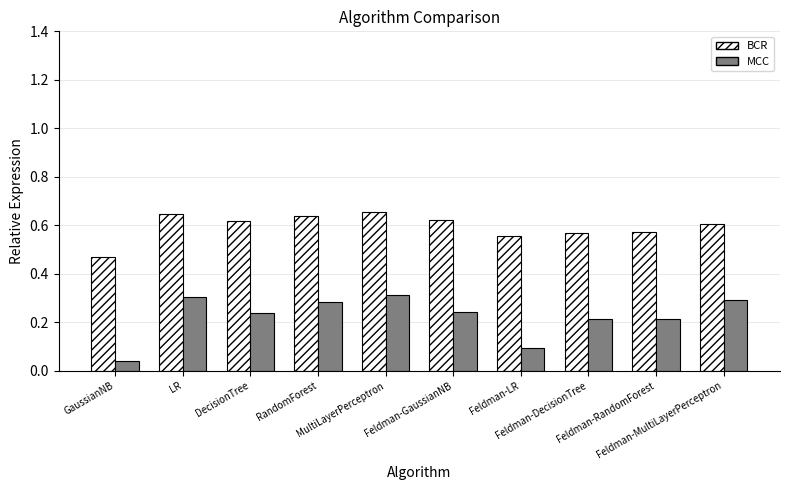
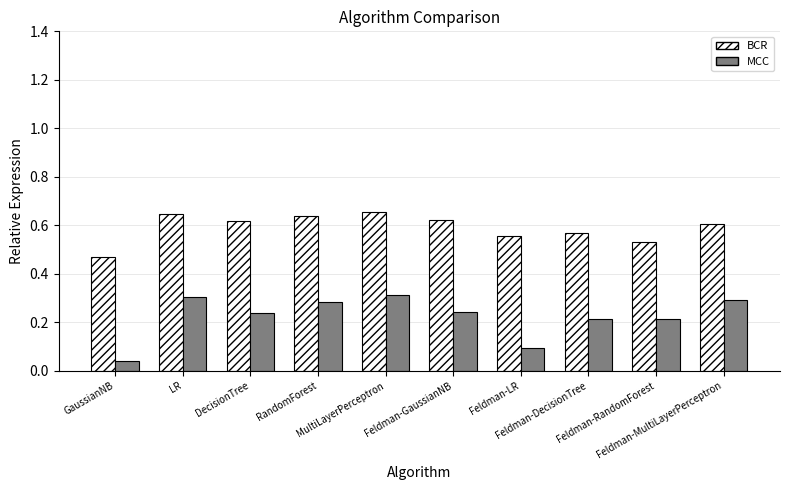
BCR, Feldman-RandomForest: 0.57 -> 0.53
